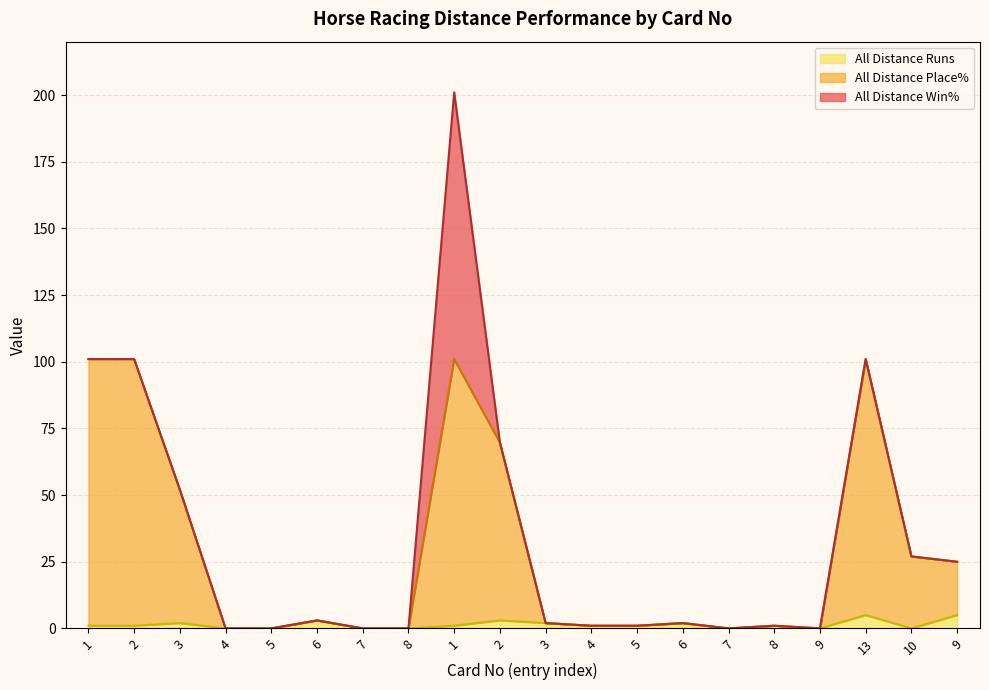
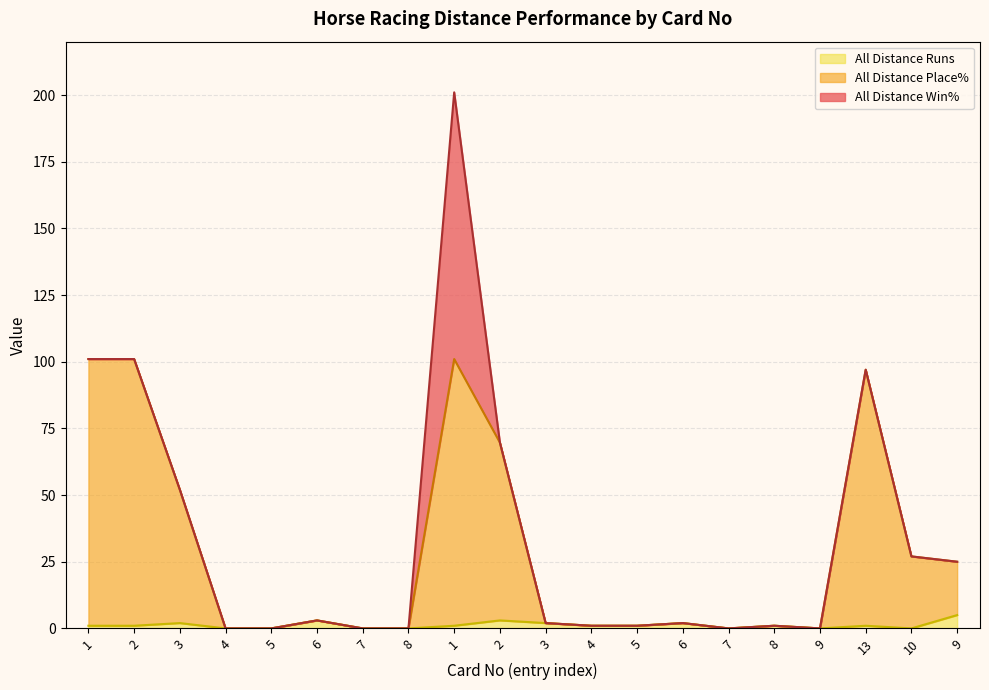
All Distance Runs, 13: 5 -> 1
